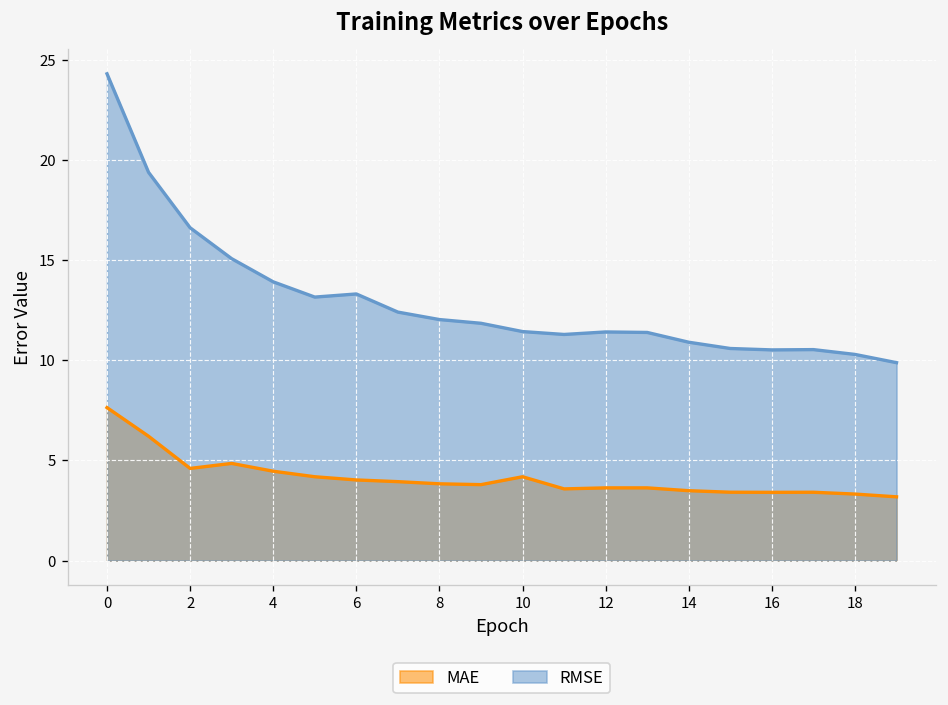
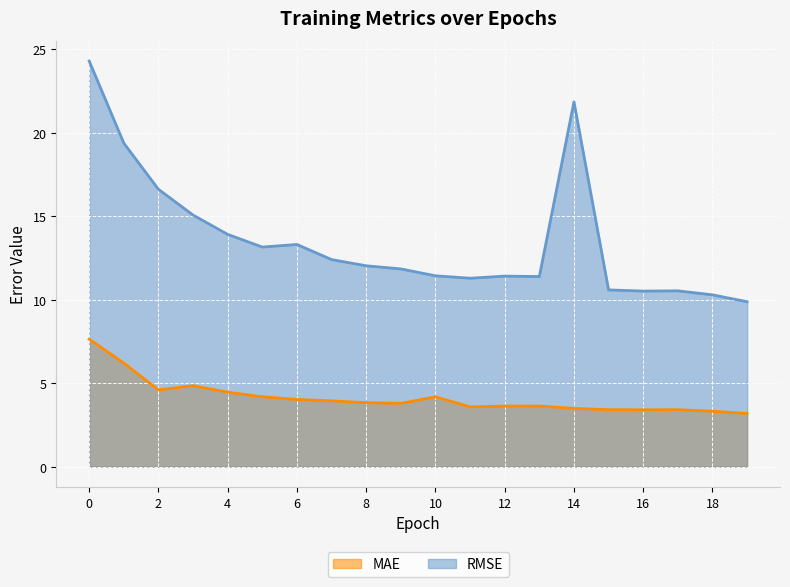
RMSE, 14: 10.9 -> 21.8
